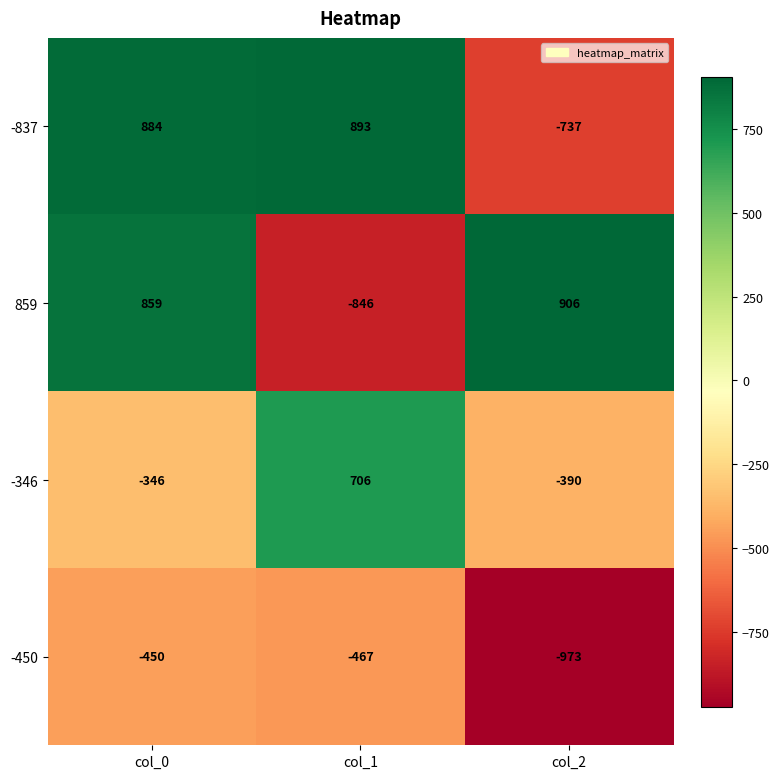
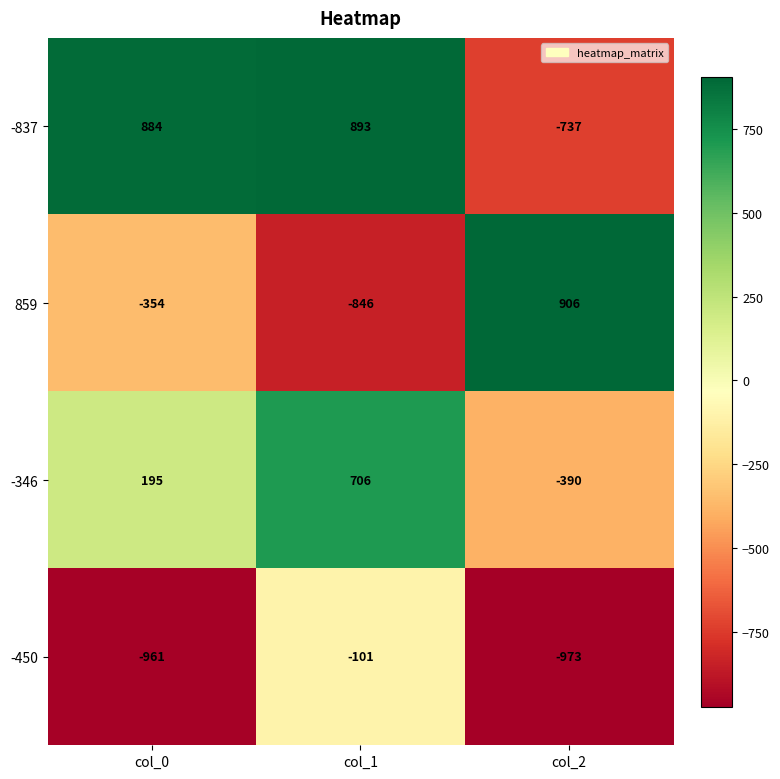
859, col_0: 859 -> -354
-346, col_0: -346 -> 195
-450, col_0: -450 -> -961
-450, col_1: -467 -> -101
